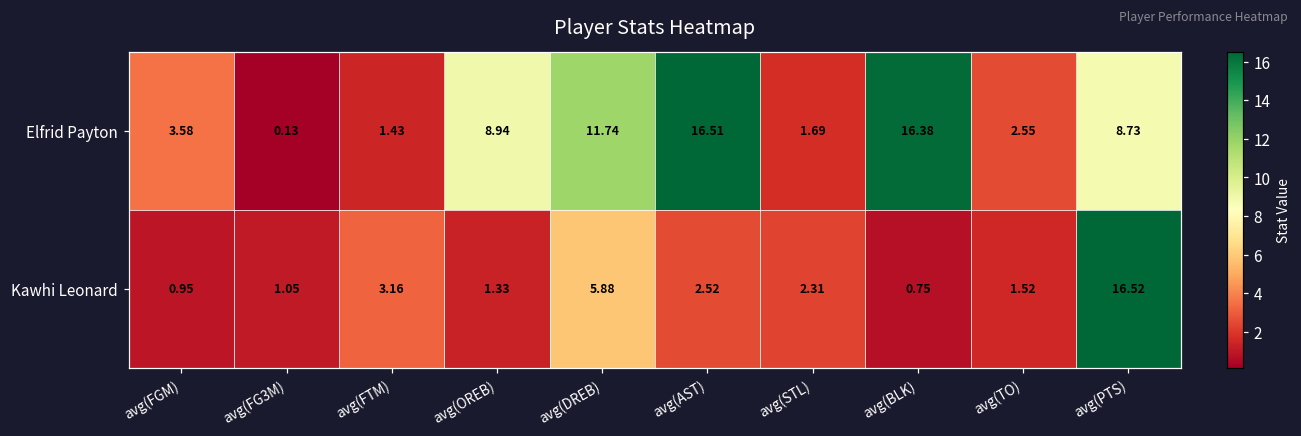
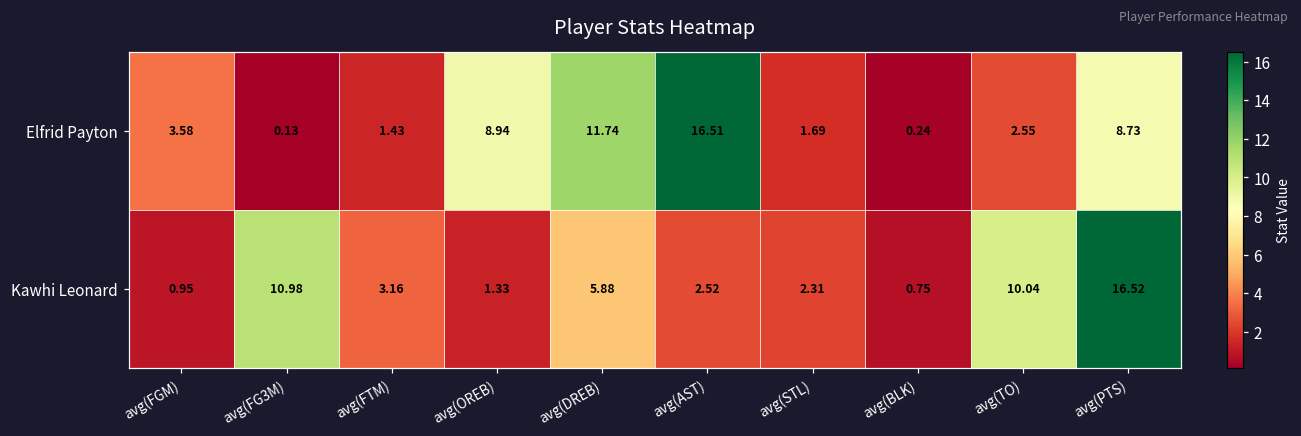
Elfrid Payton, avg(BLK): 16.38 -> 0.24
Kawhi Leonard, avg(FG3M): 1.05 -> 10.98
Kawhi Leonard, avg(TO): 1.52 -> 10.04
